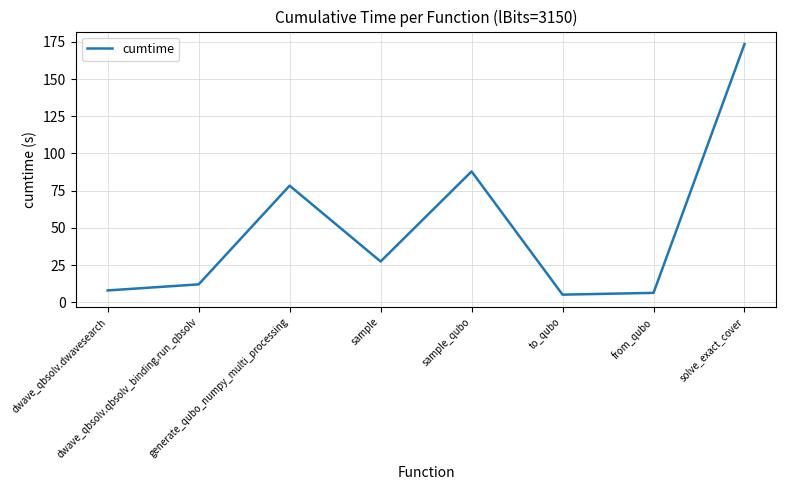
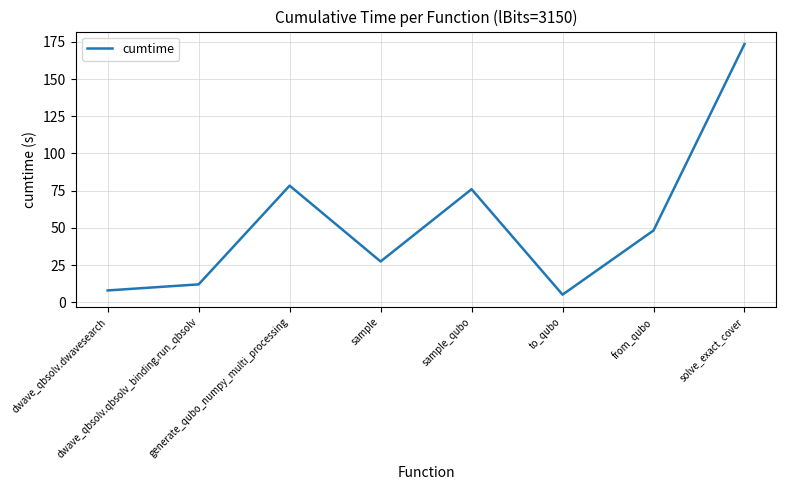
sample_qubo: 88 -> 76
from_qubo: 6 -> 48
